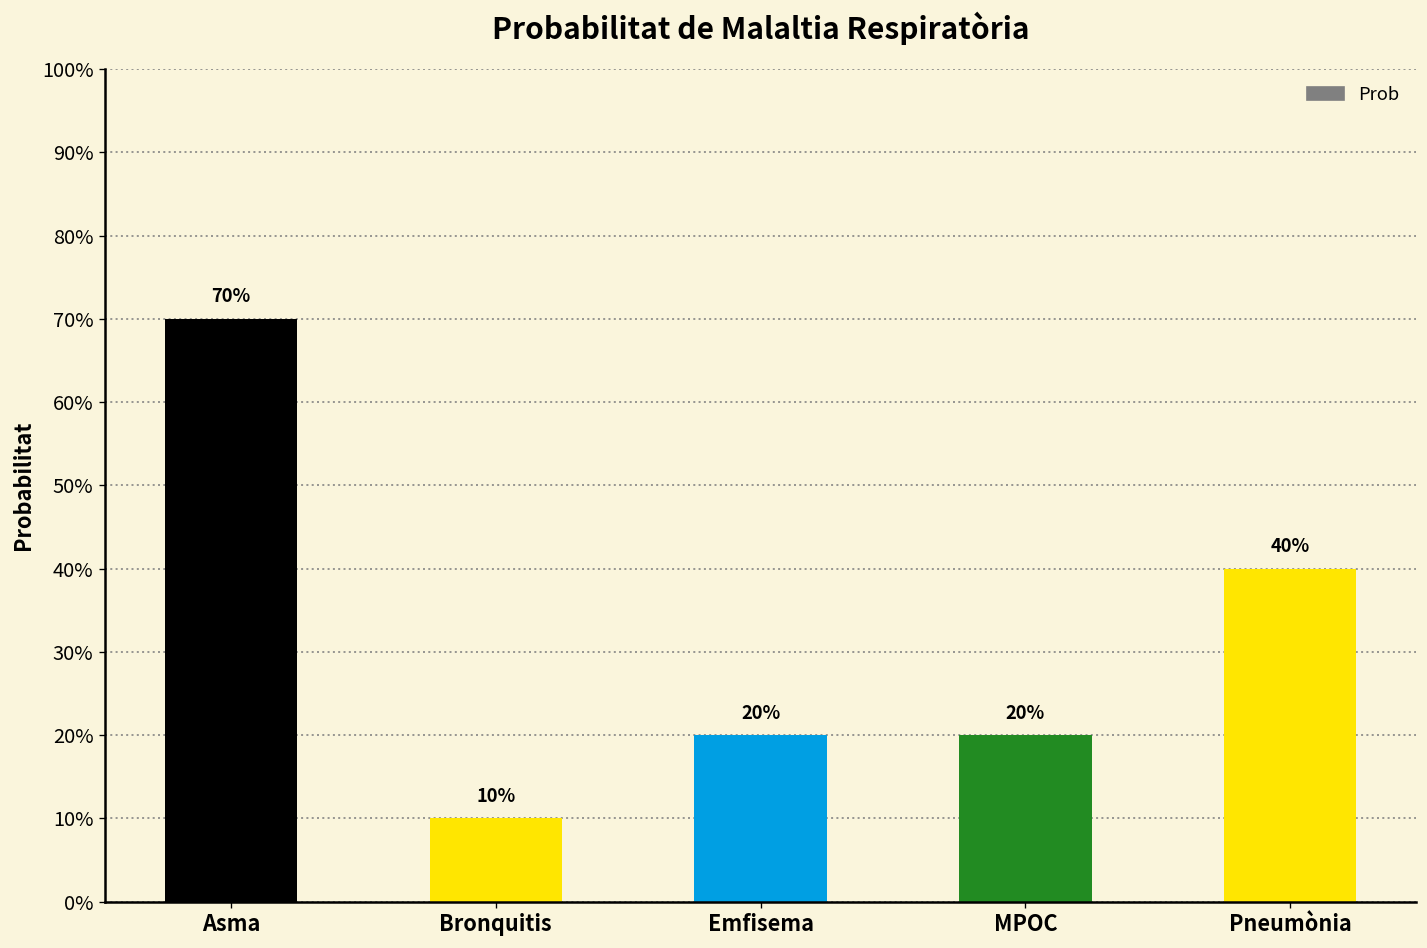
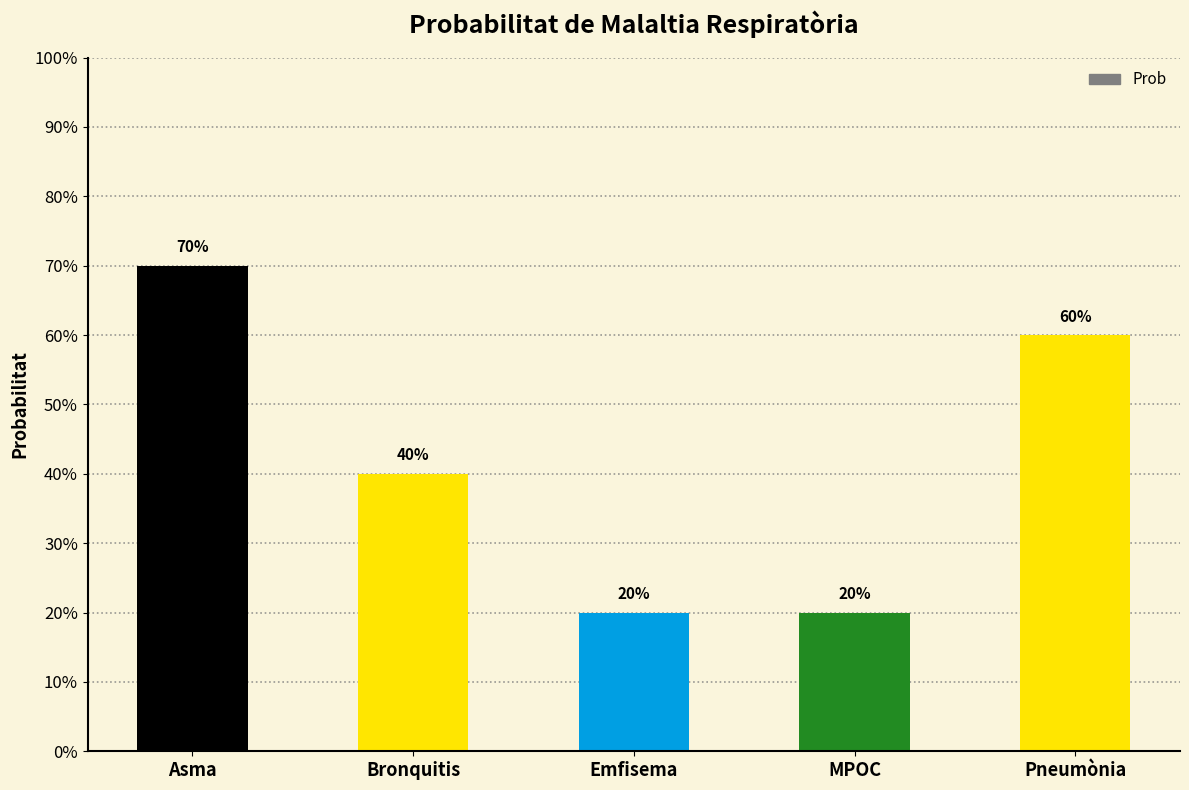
Bronquitis: 10% -> 40%
Pneumònia: 40% -> 60%
